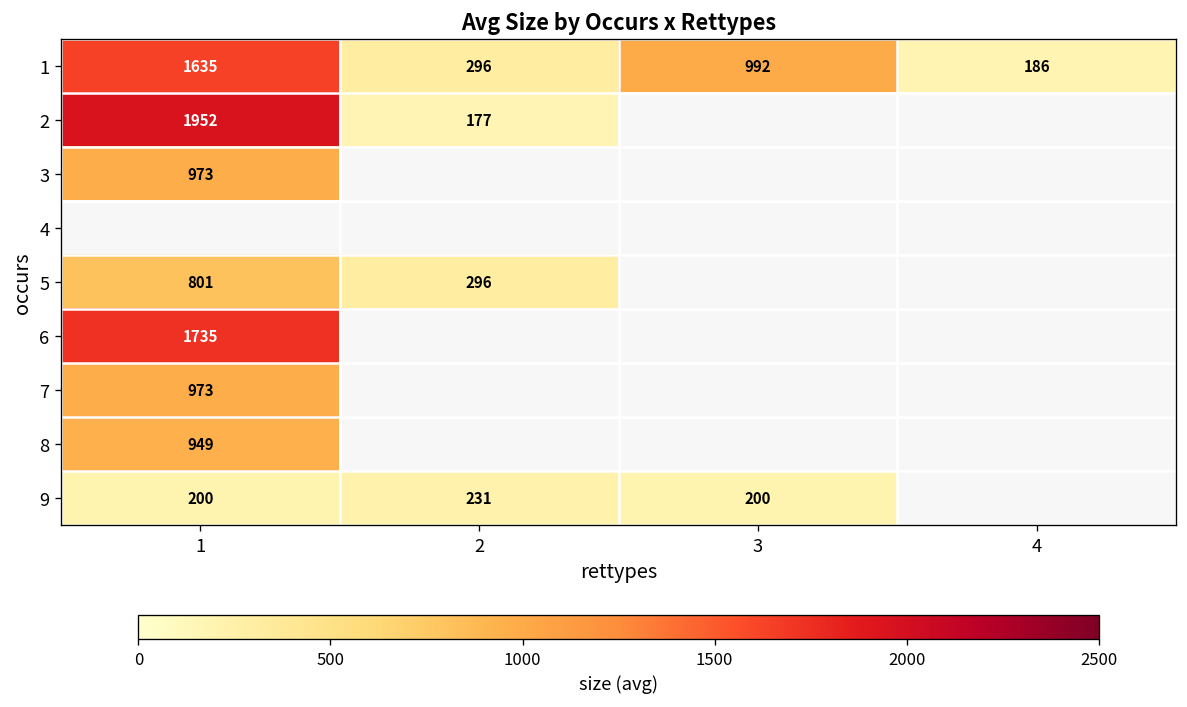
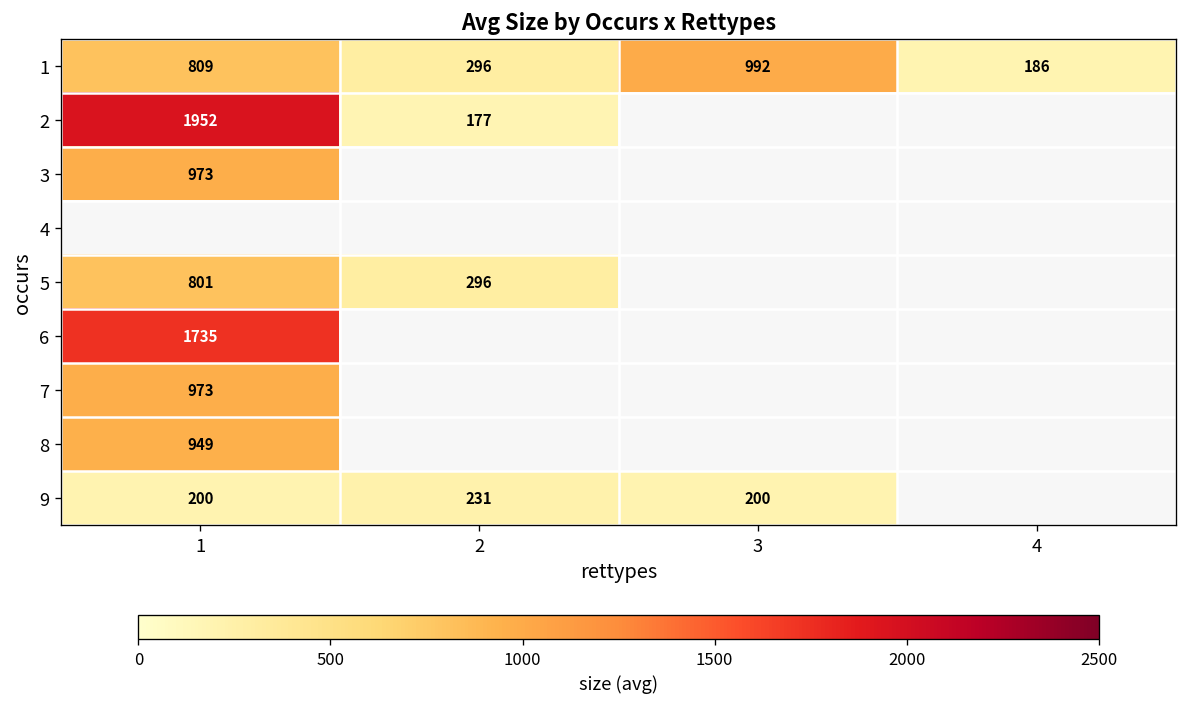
1, 1: 1635 -> 809
